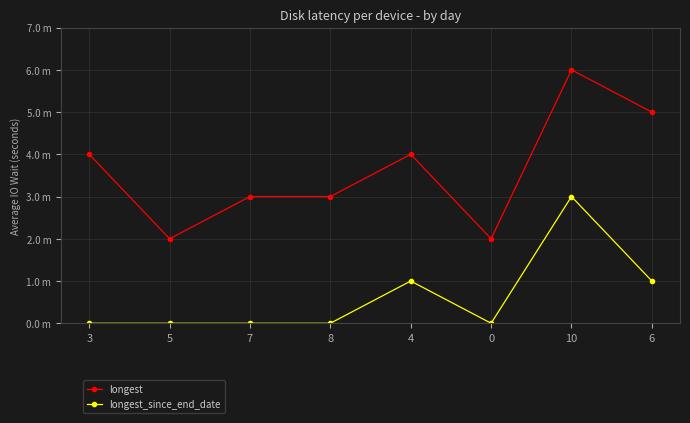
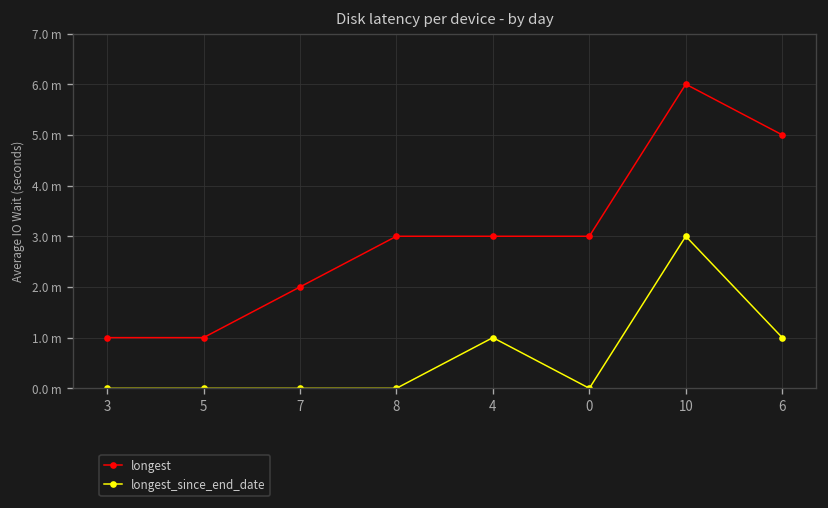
longest, 3: 4 m -> 1 m
longest, 5: 2 m -> 1 m
longest, 7: 3 m -> 2 m
longest, 4: 4 m -> 3 m
longest, 0: 2 m -> 3 m
